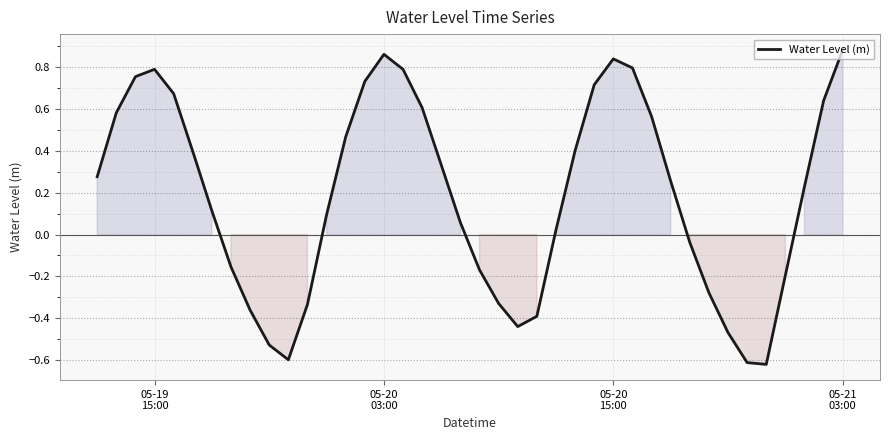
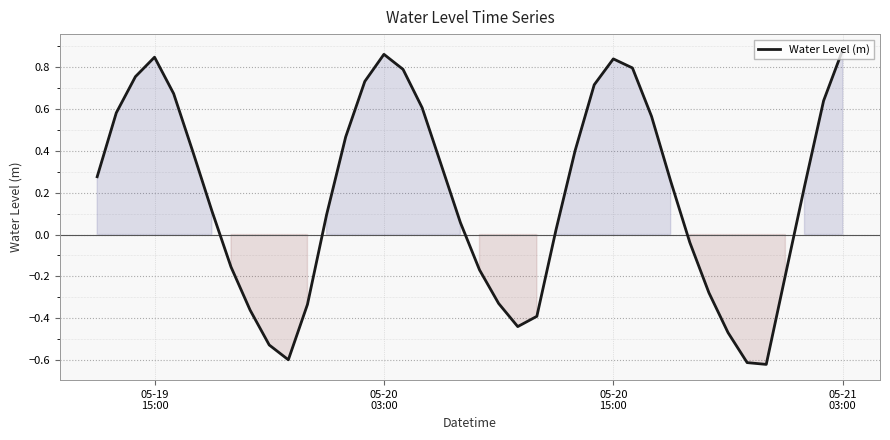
05-19 15:00: 0.79 -> 0.85
